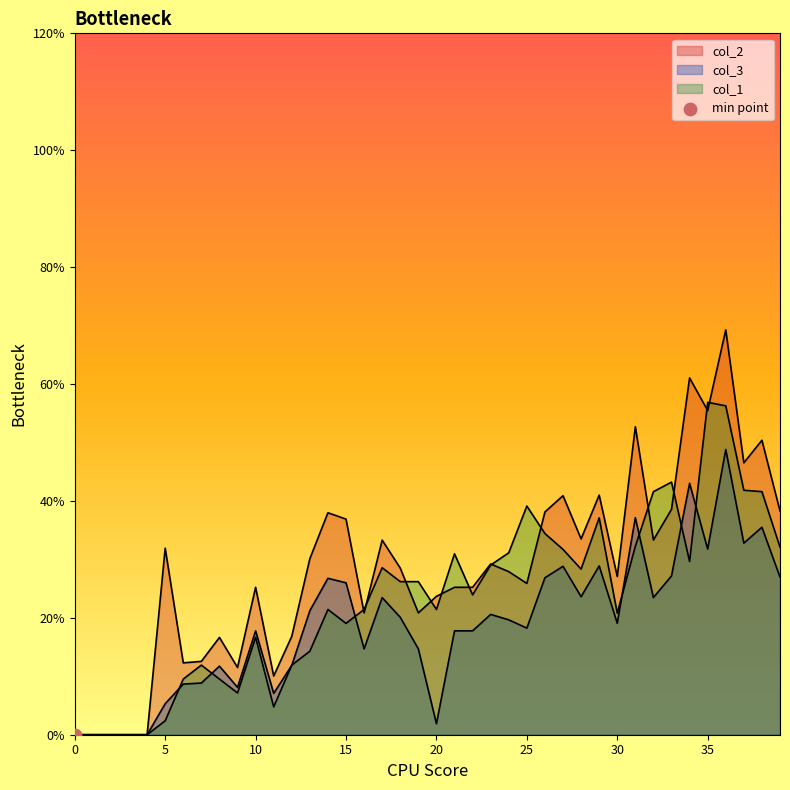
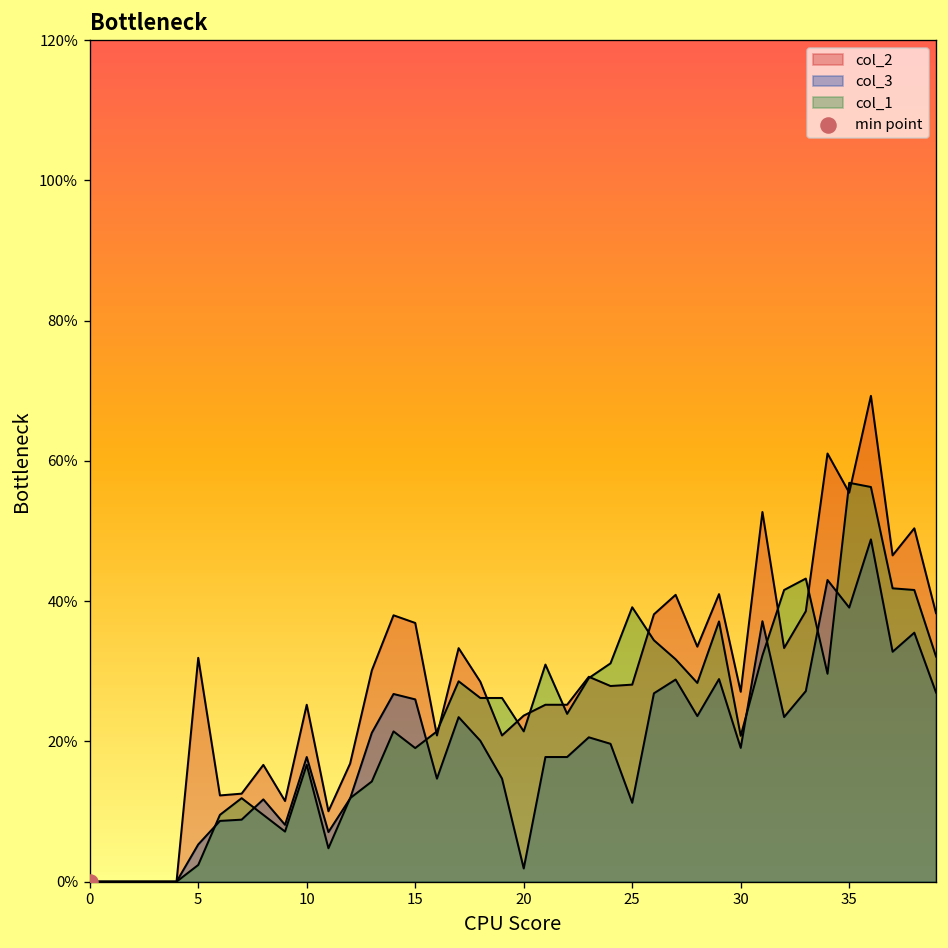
col_2, 25: 26% -> 28%
col_3, 25: 18% -> 11%
col_3, 35: 32% -> 39%
